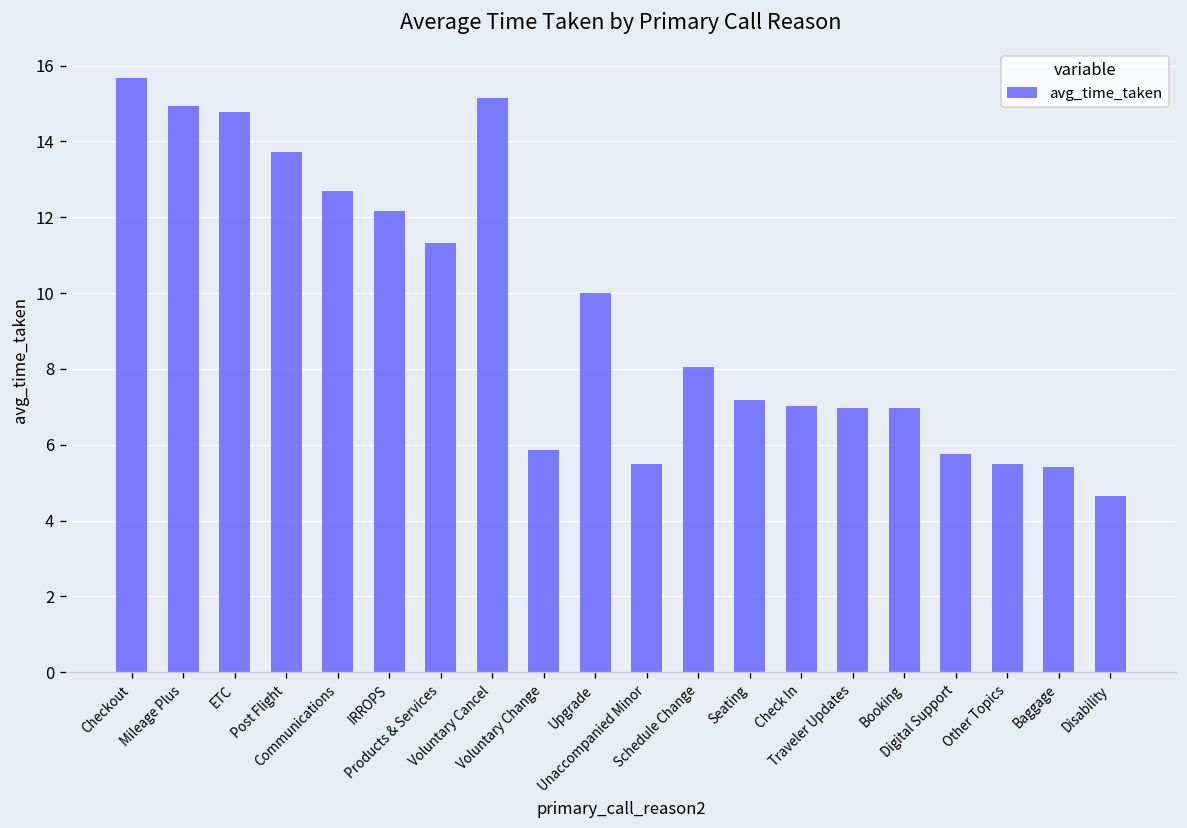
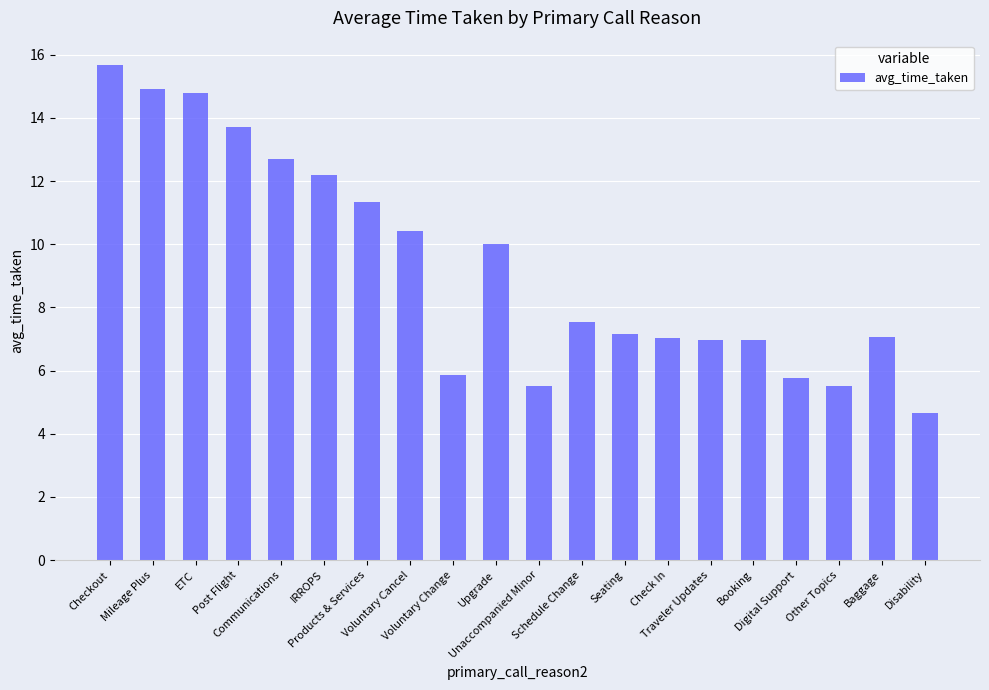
Voluntary Cancel: 15.1 -> 10.4
Schedule Change: 8.0 -> 7.5
Baggage: 5.4 -> 7.1
